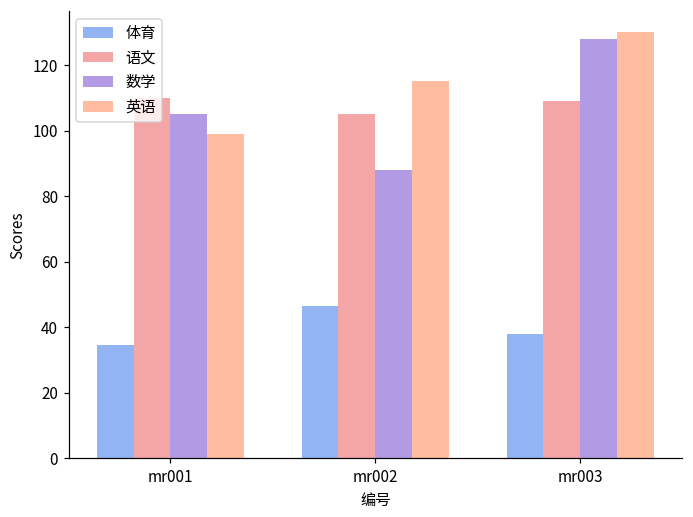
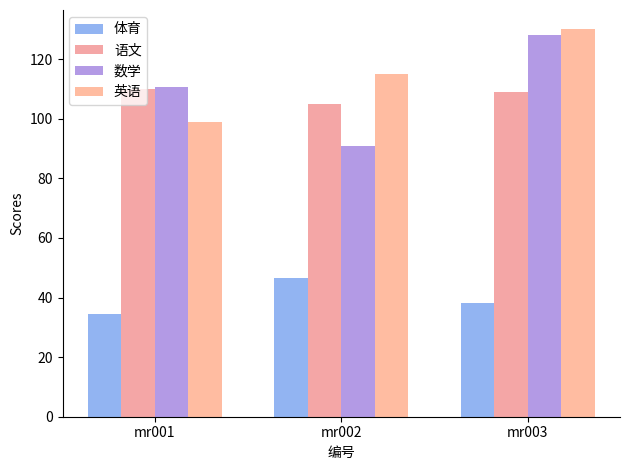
数学, mr001: 105 -> 111
数学, mr002: 88 -> 91
